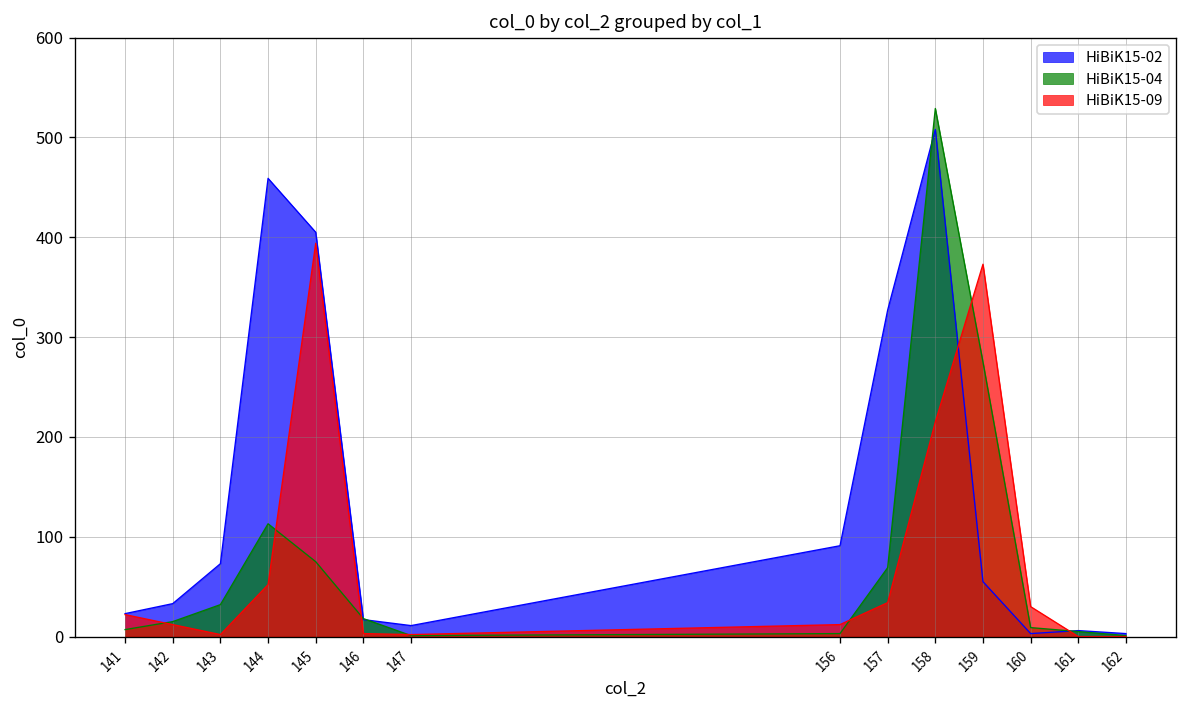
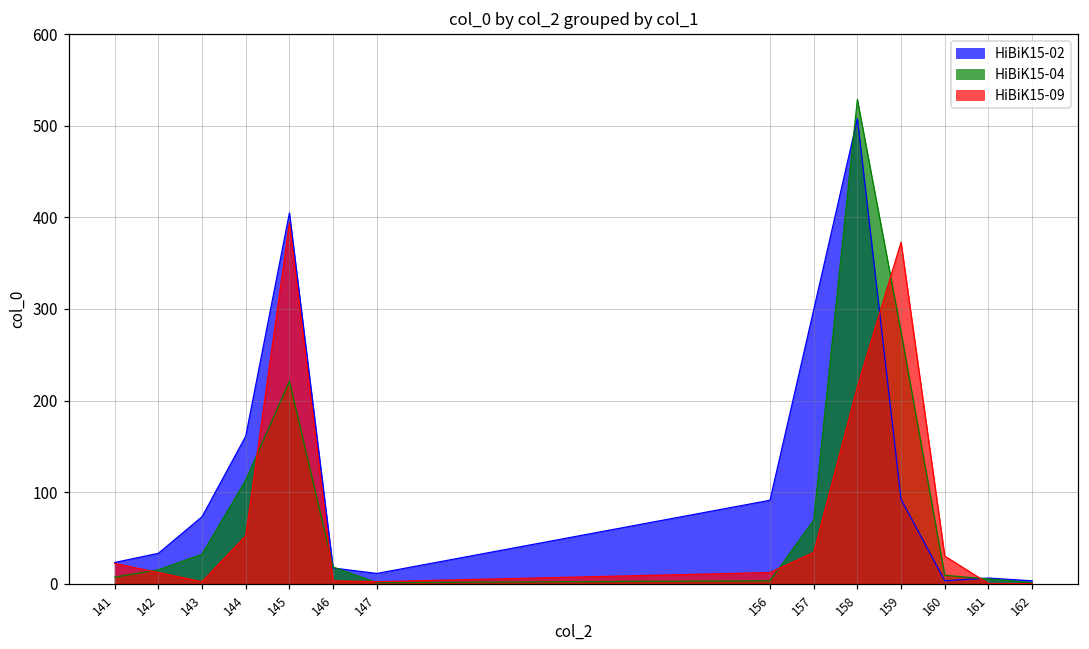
HiBiK15-02, 144: 460 -> 160
HiBiK15-04, 145: 80 -> 220
HiBiK15-02, 157: 330 -> 300
HiBiK15-02, 159: 60 -> 90
